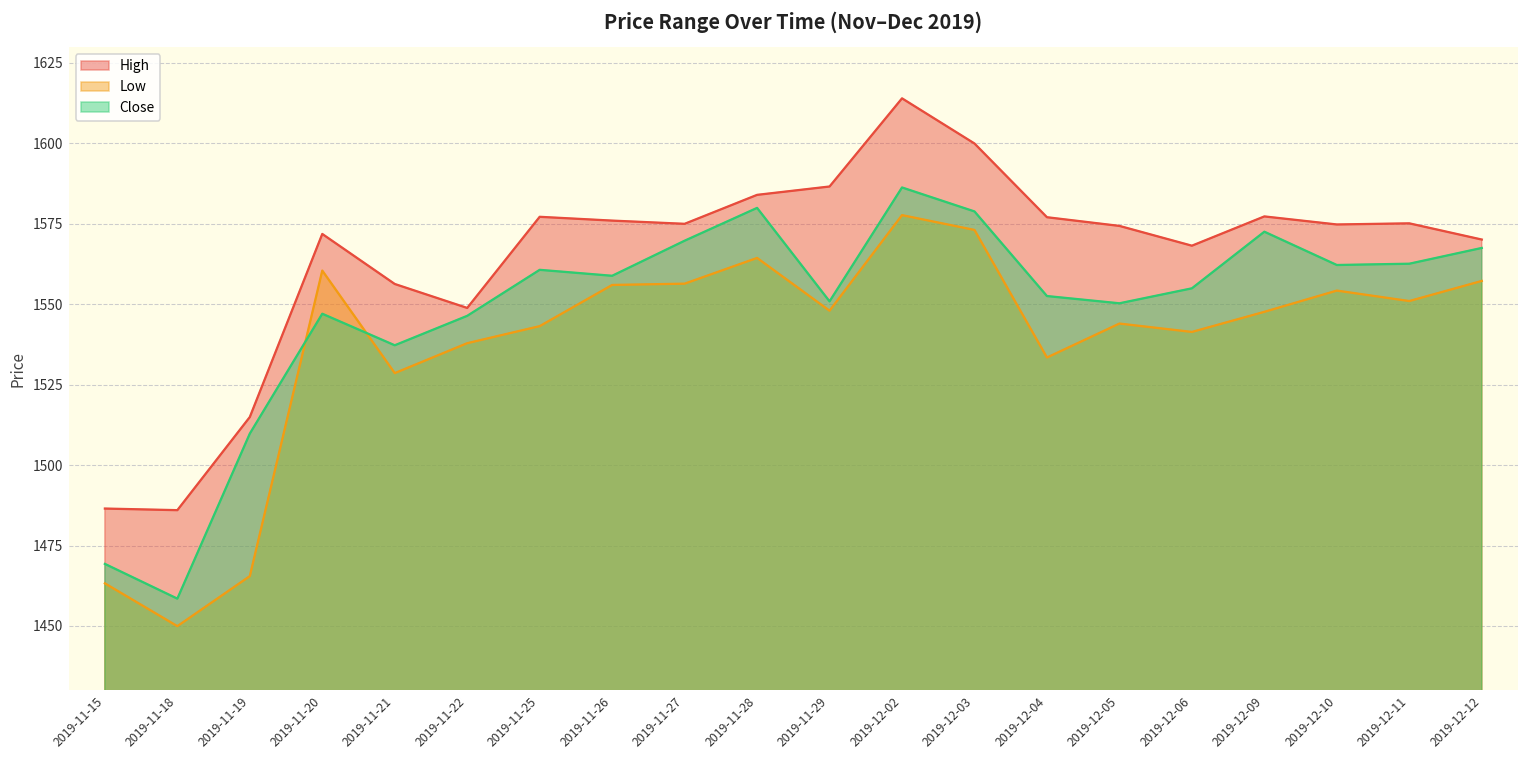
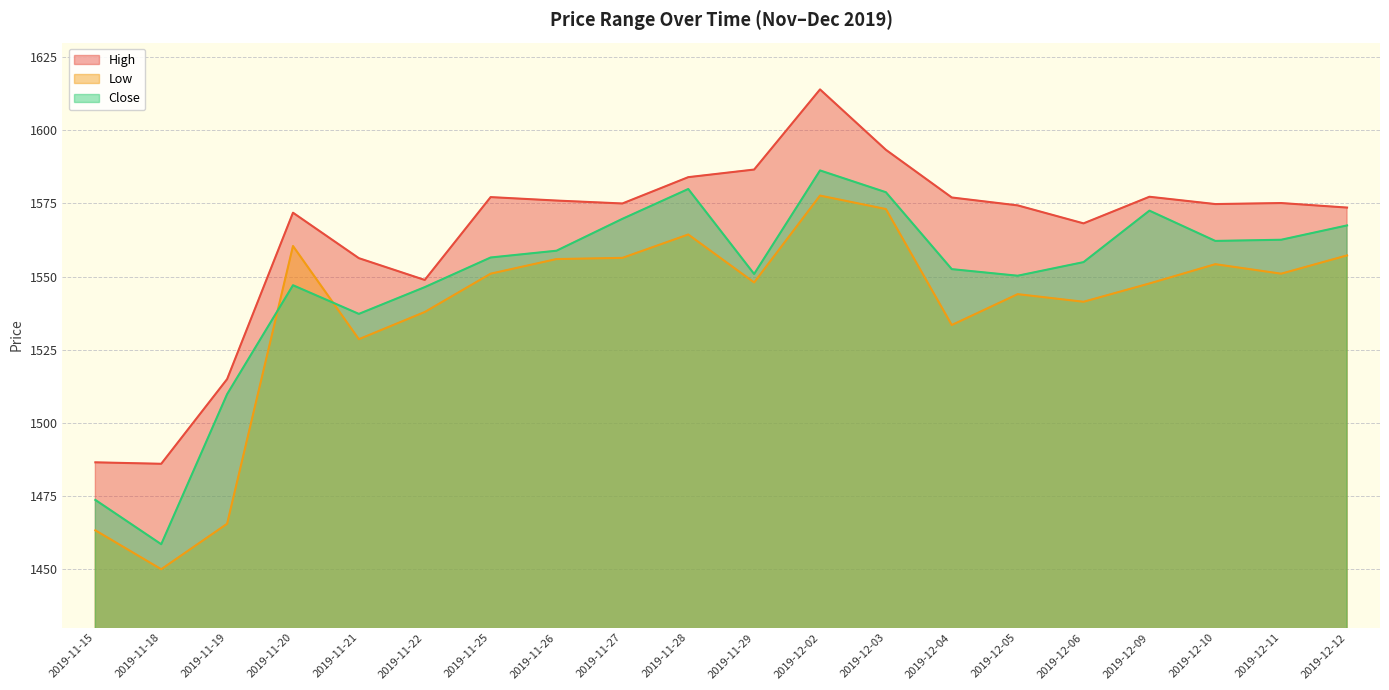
Close, 2019-11-15: 1469 -> 1474
Low, 2019-11-25: 1543 -> 1551
Close, 2019-11-25: 1561 -> 1557
High, 2019-12-03: 1600 -> 1593
High, 2019-12-12: 1570 -> 1574
